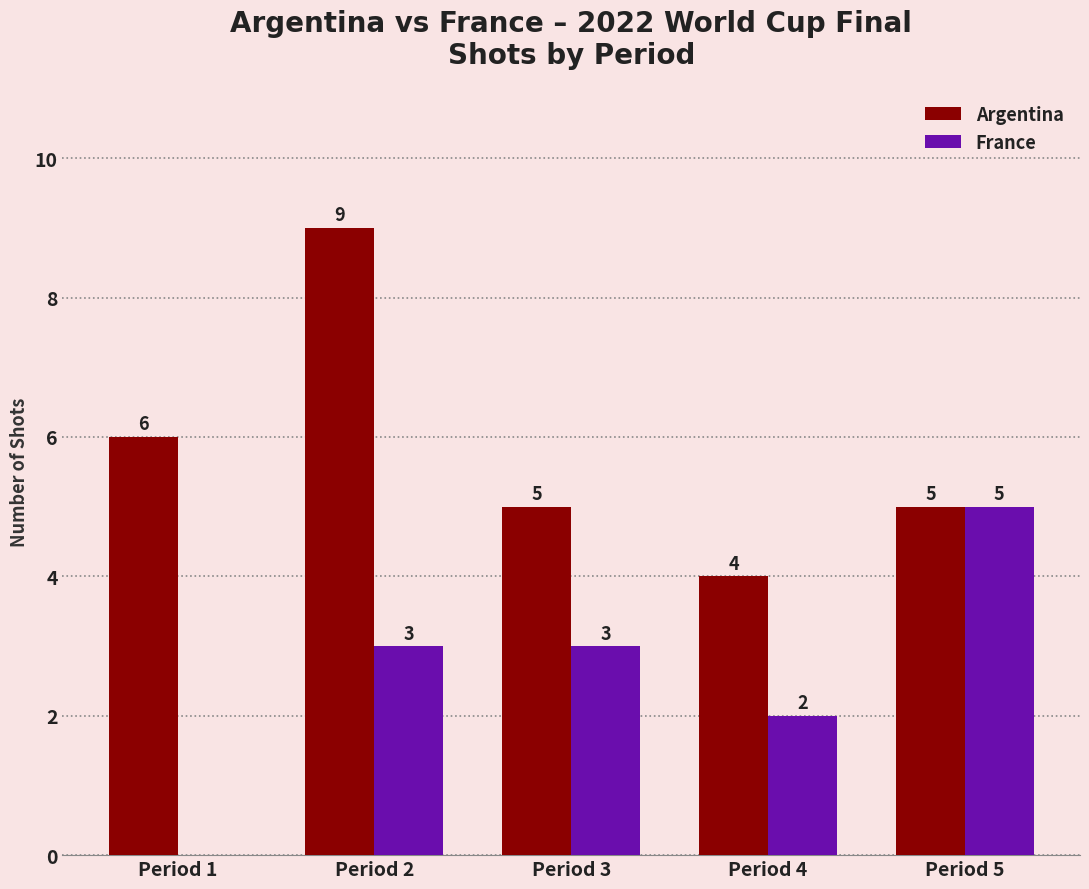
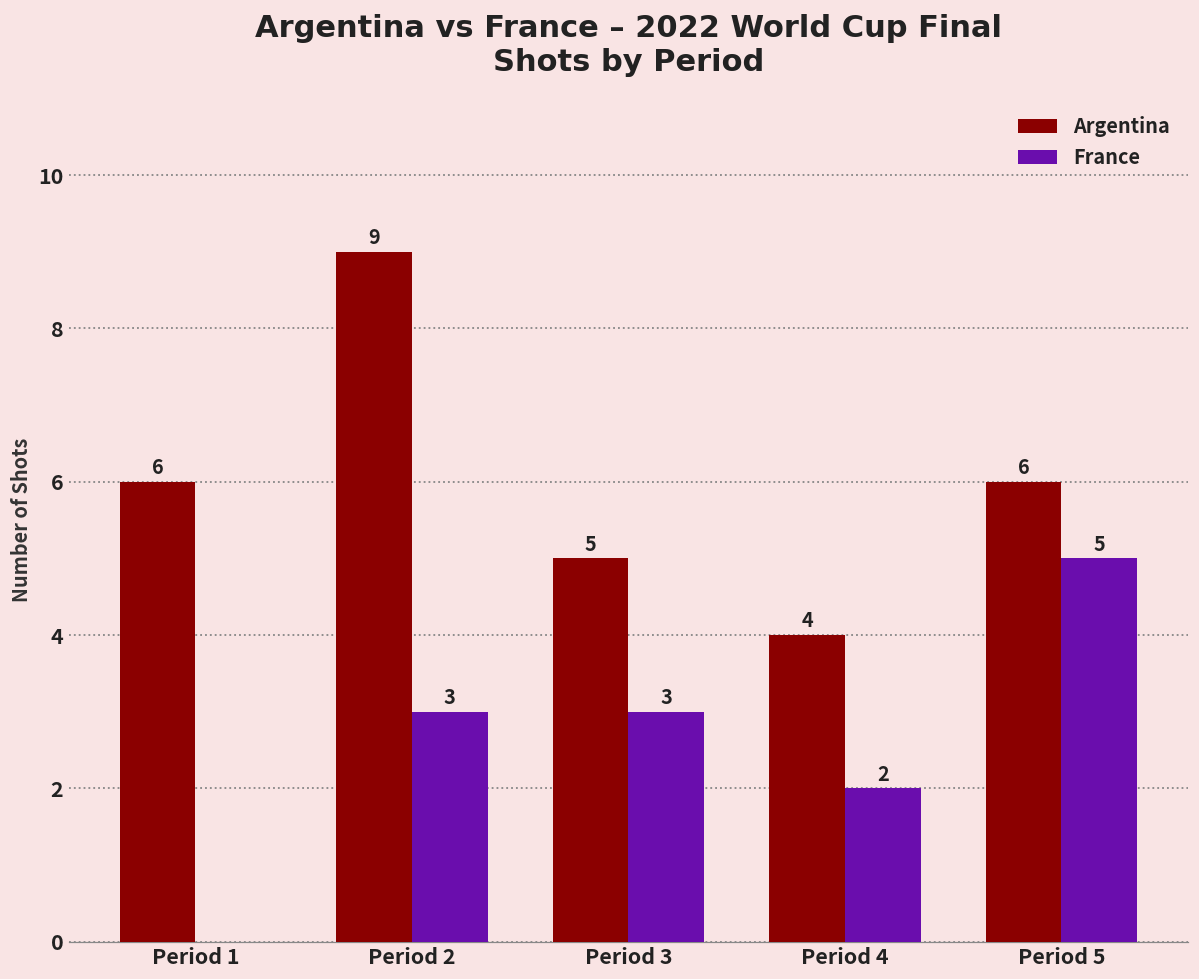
Argentina, Period 5: 5 -> 6
